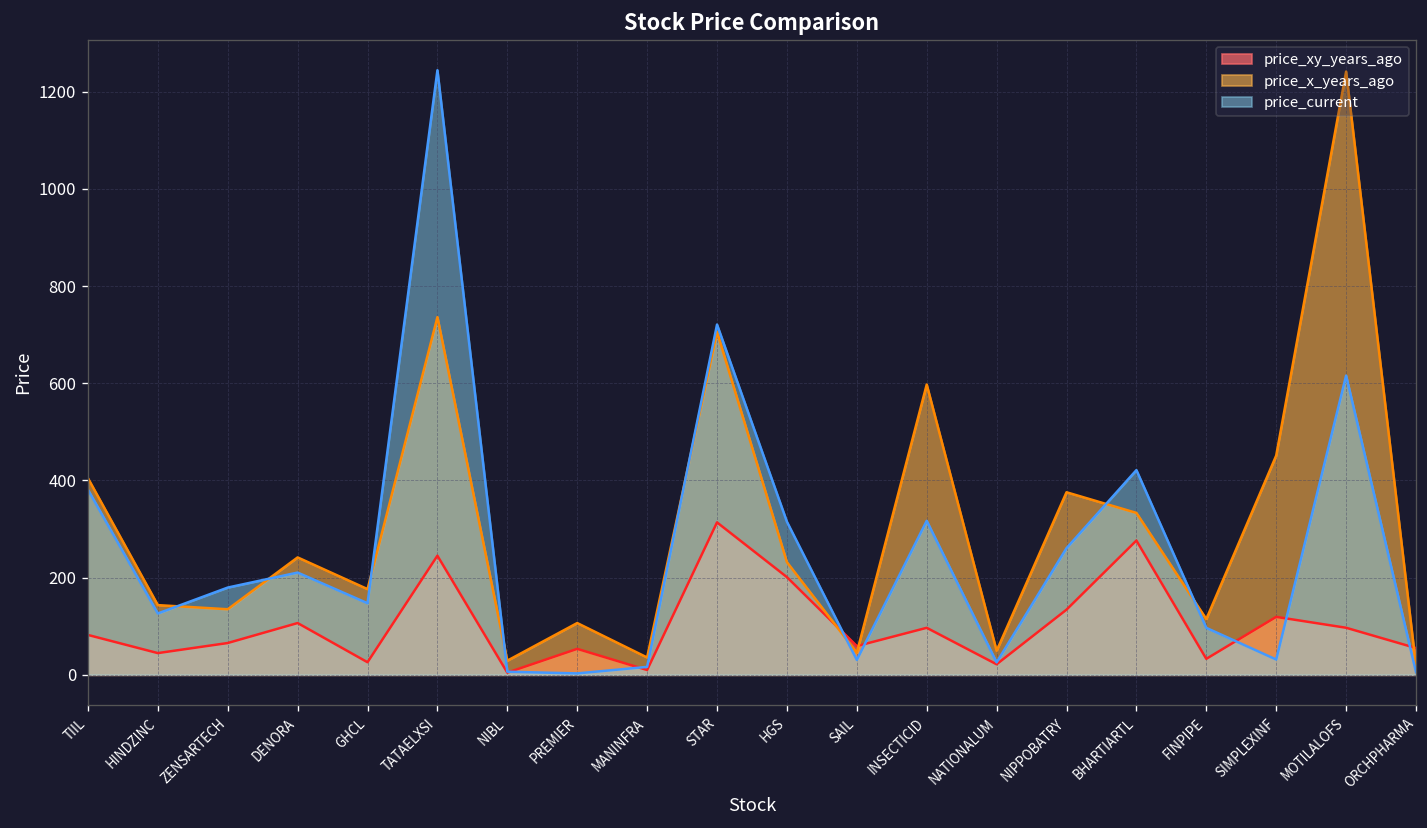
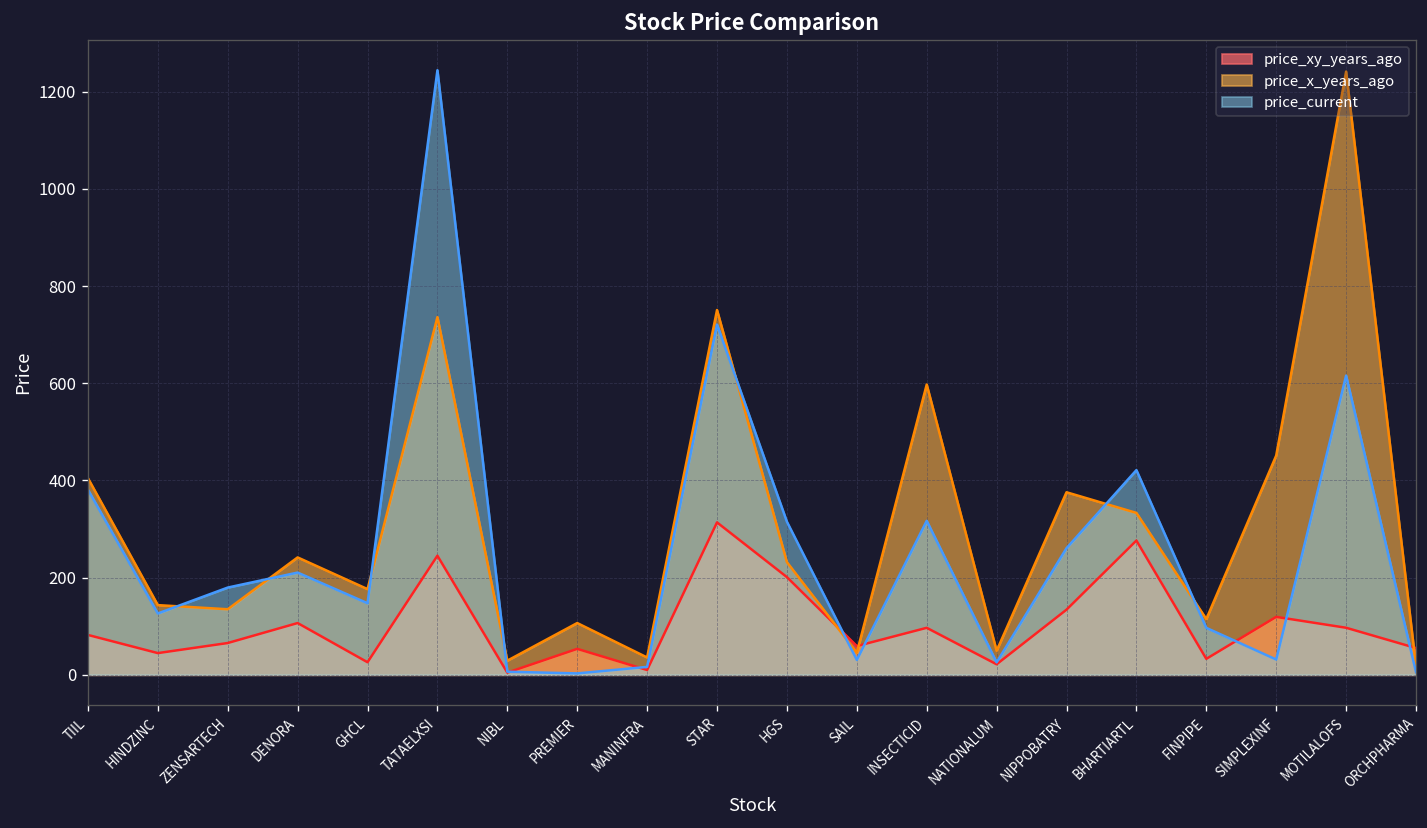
price_x_years_ago, STAR: 710 -> 750
